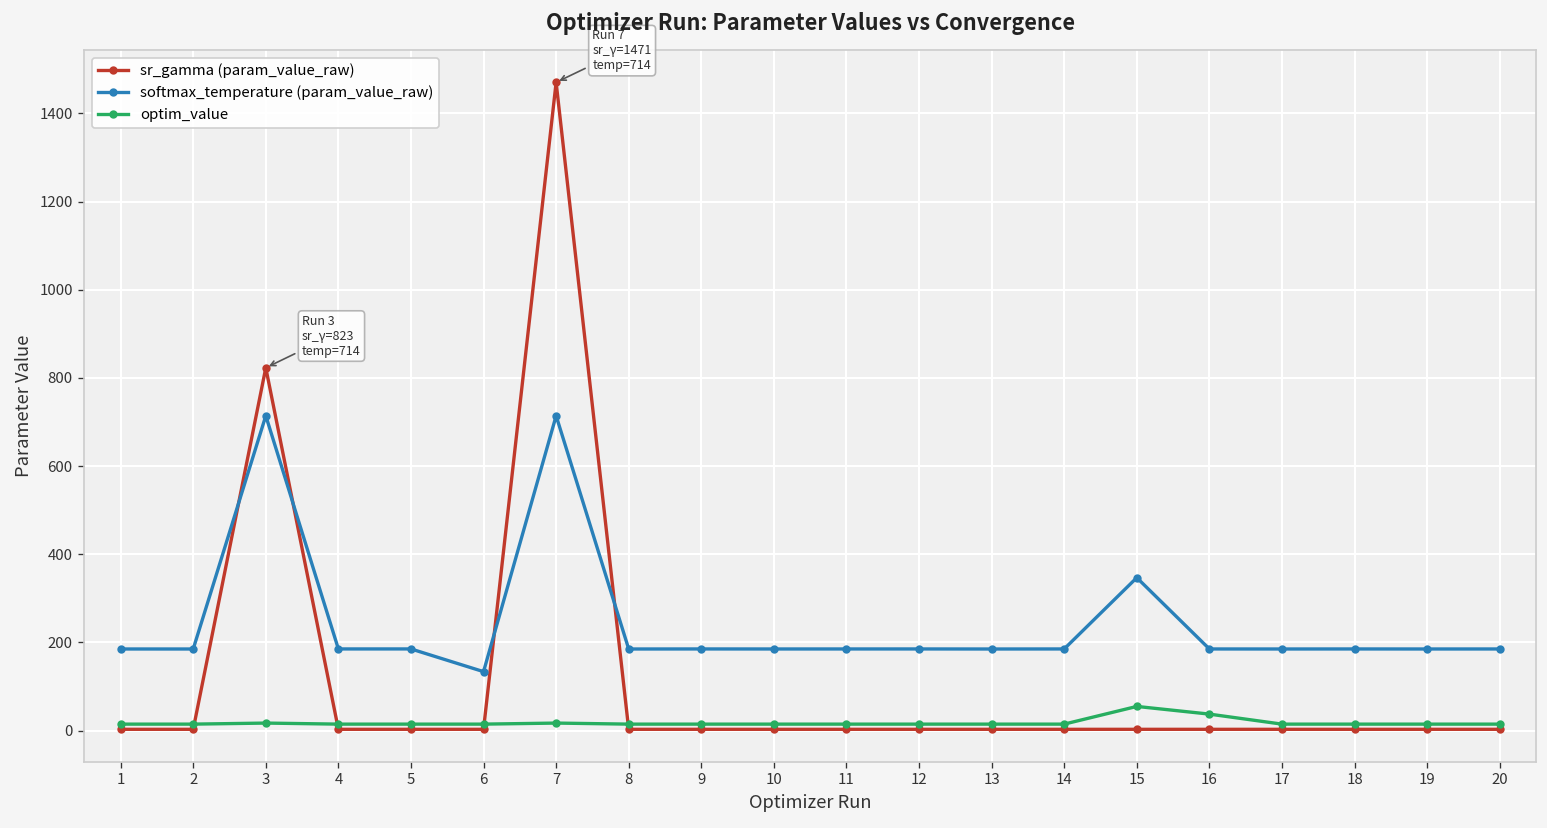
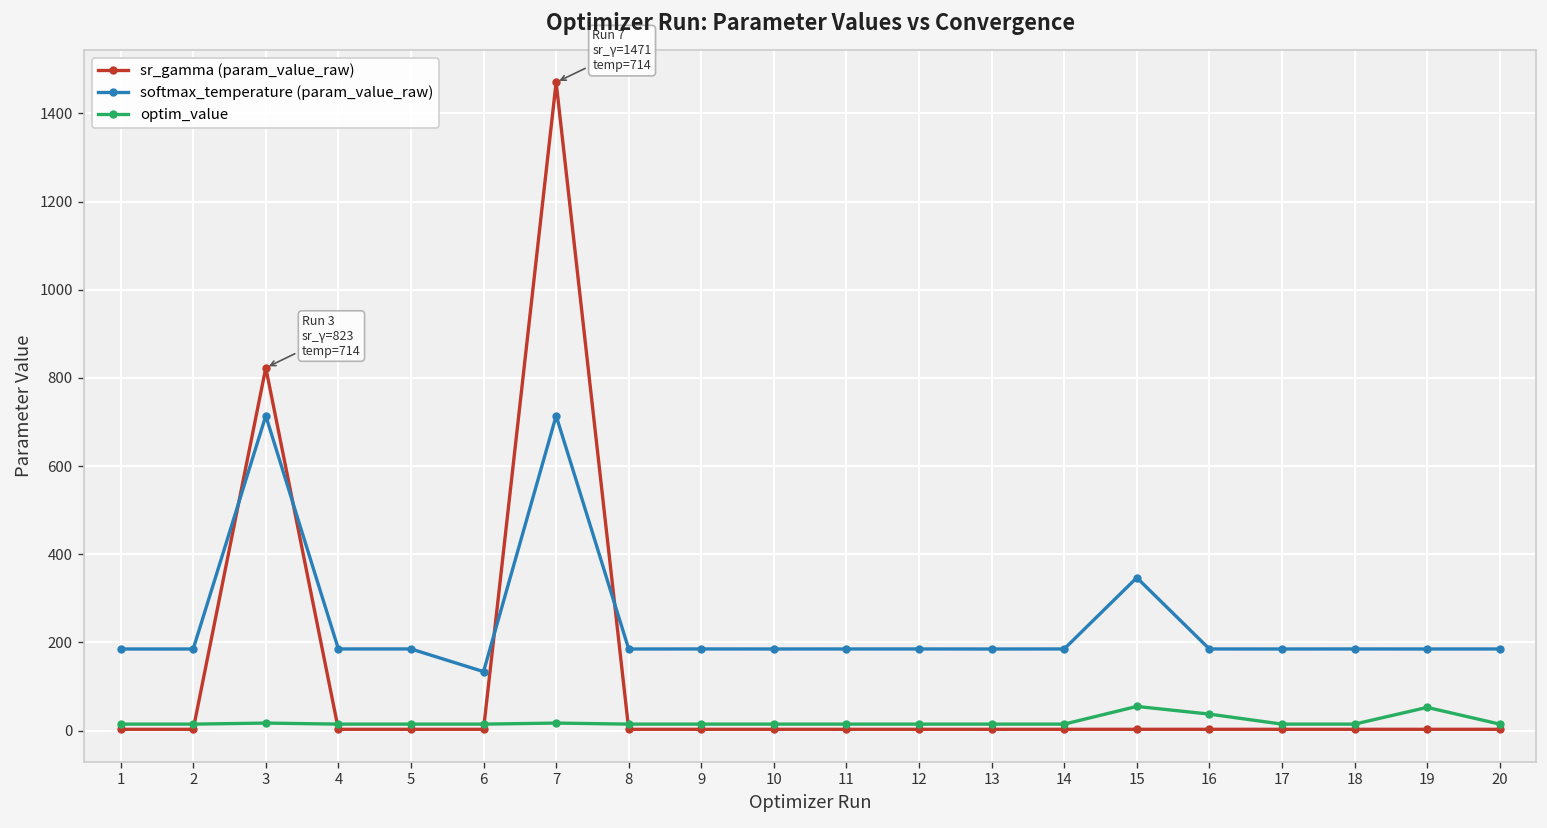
optim_value, 19: 10 -> 50
